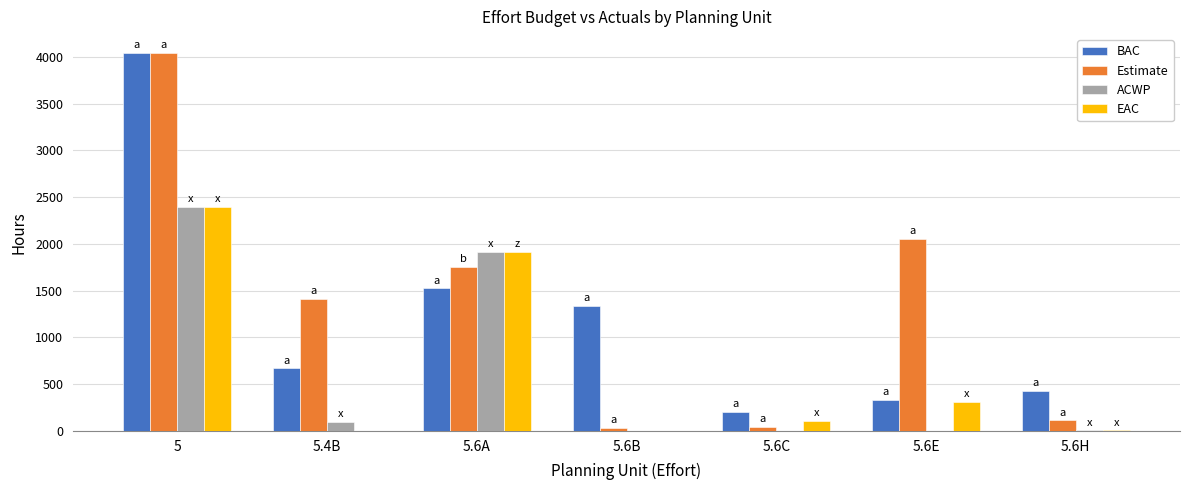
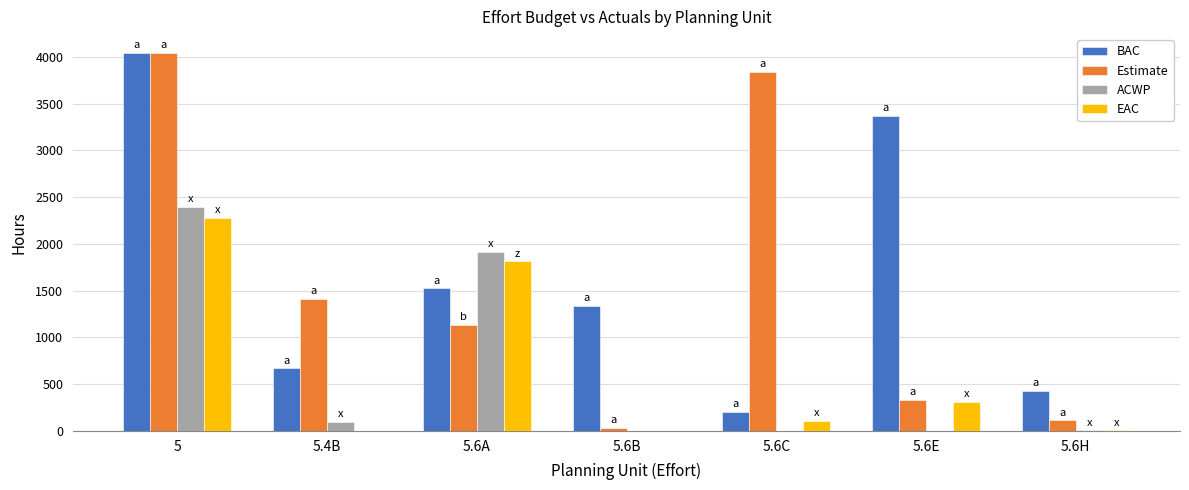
EAC, 5: 2400 -> 2300
Estimate, 5.6A: 1800 -> 1100
EAC, 5.6A: 1900 -> 1800
Estimate, 5.6C: 0 -> 3800
BAC, 5.6E: 300 -> 3400
Estimate, 5.6E: 2100 -> 300
